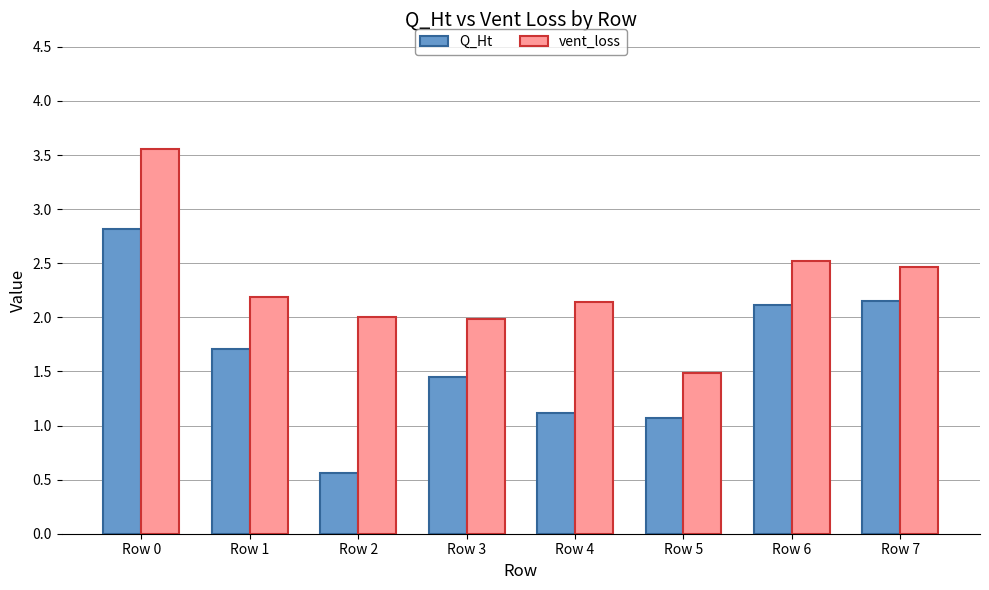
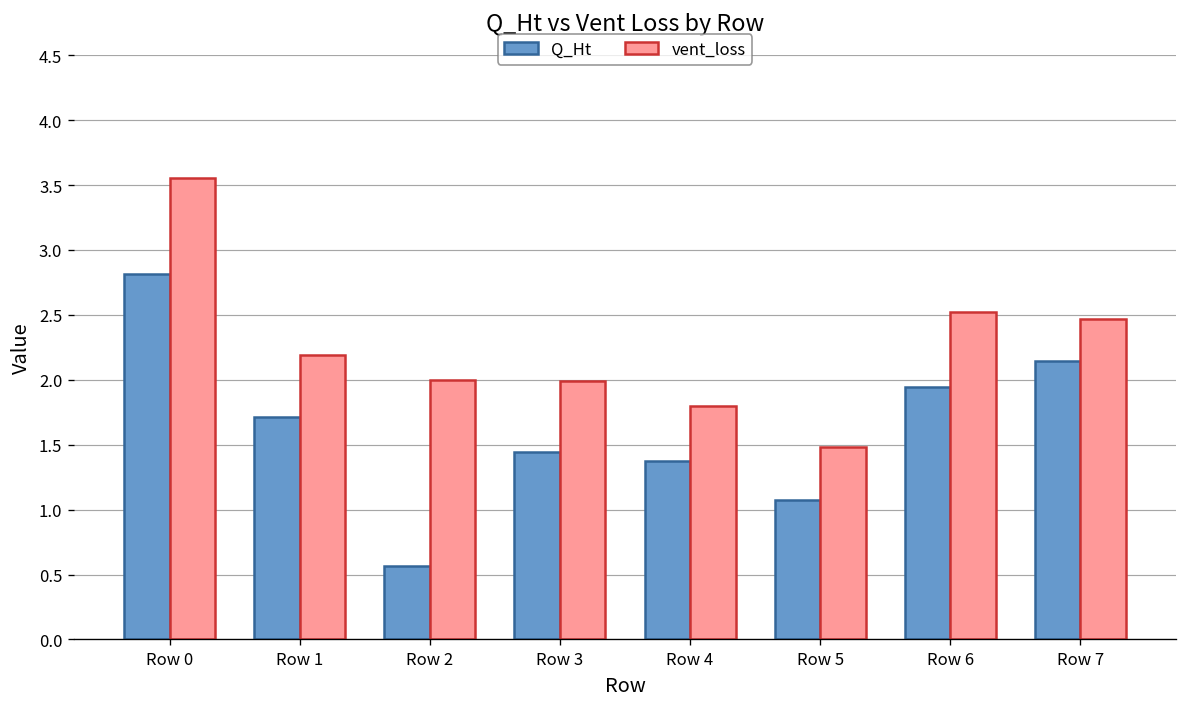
Q_Ht, Row 4: 1.11 -> 1.37
vent_loss, Row 4: 2.15 -> 1.80
Q_Ht, Row 6: 2.11 -> 1.94
